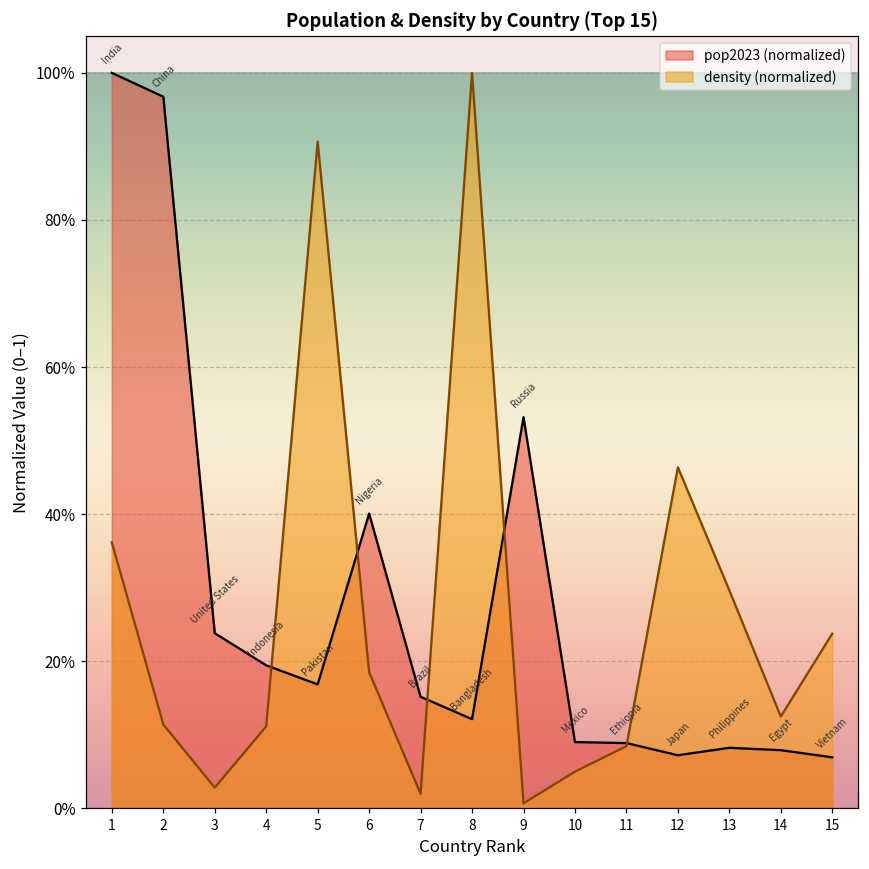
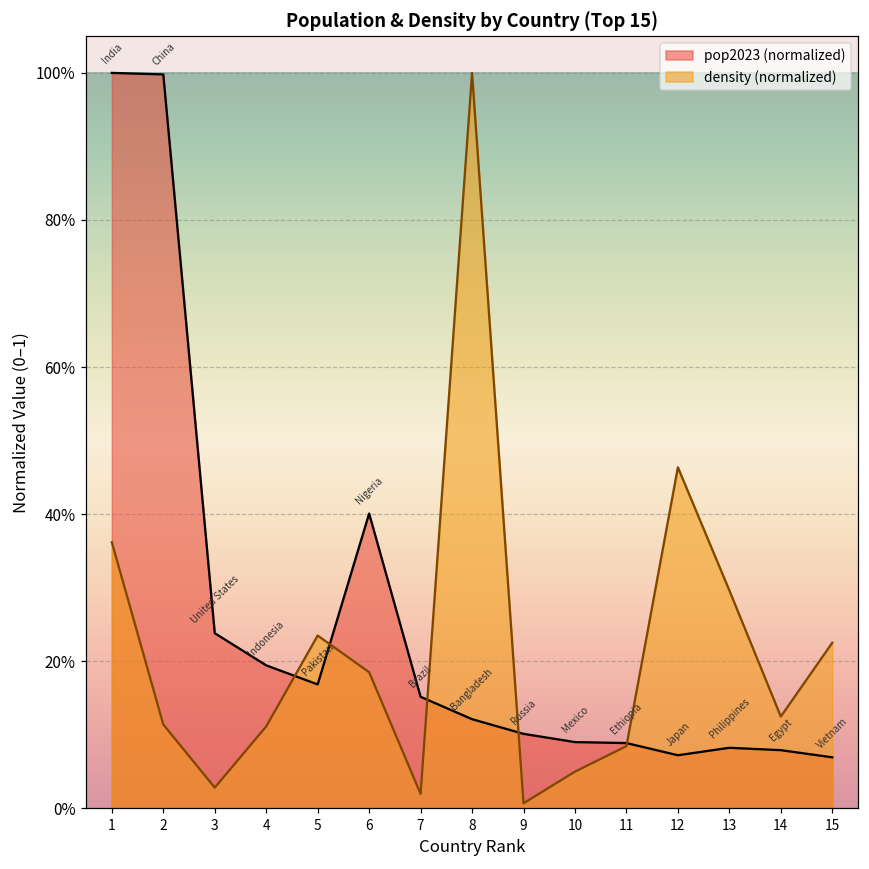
pop2023 (normalized), 2: 97% -> 100%
density (normalized), 5: 91% -> 23%
pop2023 (normalized), 9: 53% -> 10%
density (normalized), 15: 24% -> 22%
